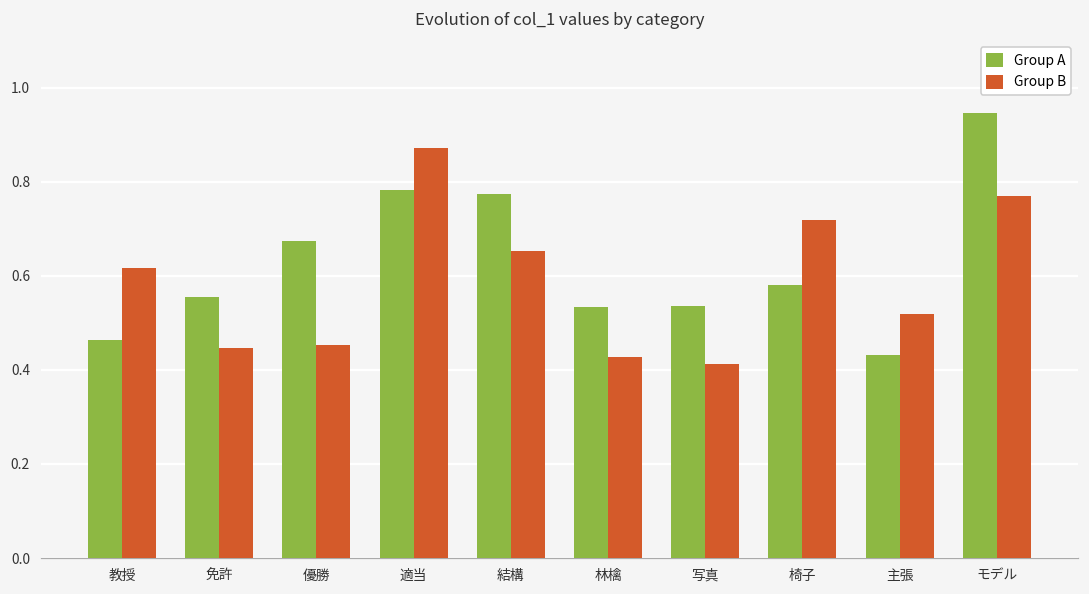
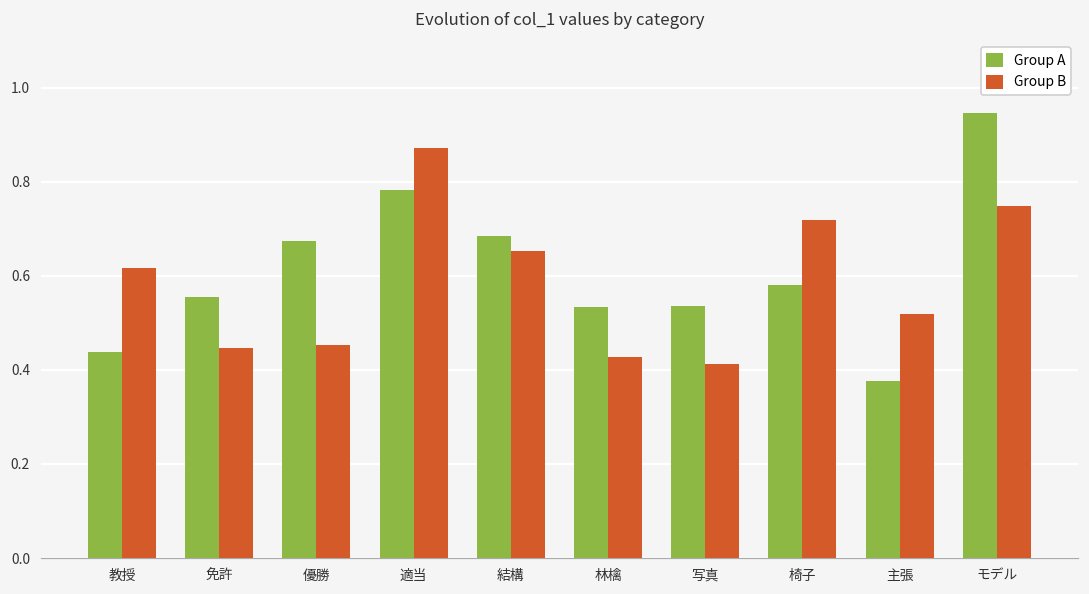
Group A, 教授: 0.46 -> 0.44
Group A, 結構: 0.77 -> 0.68
Group A, 主張: 0.43 -> 0.38
Group B, モデル: 0.77 -> 0.75
